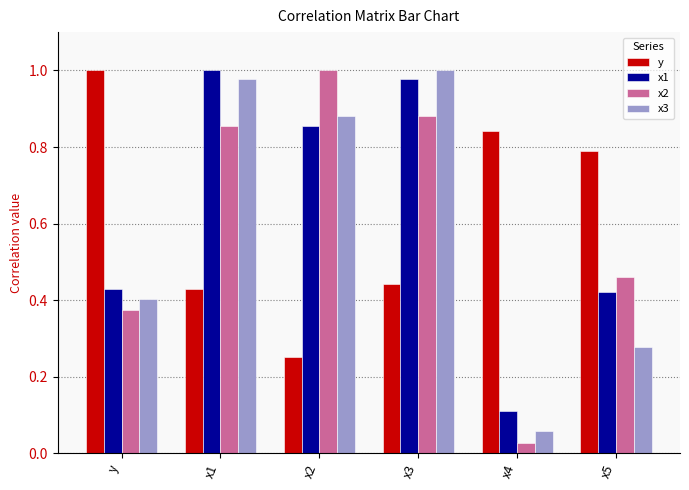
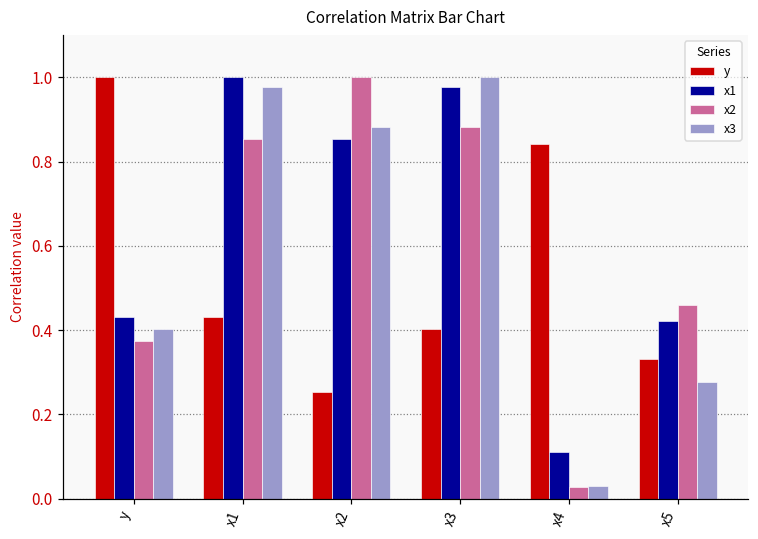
y, x3: 0.44 -> 0.40
x3, x4: 0.06 -> 0.03
y, x5: 0.79 -> 0.33
